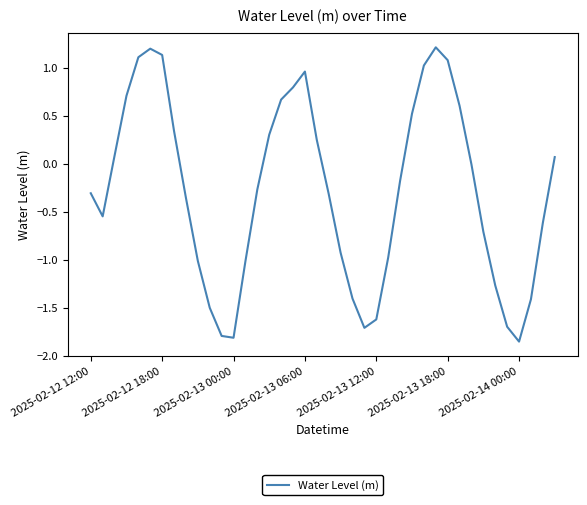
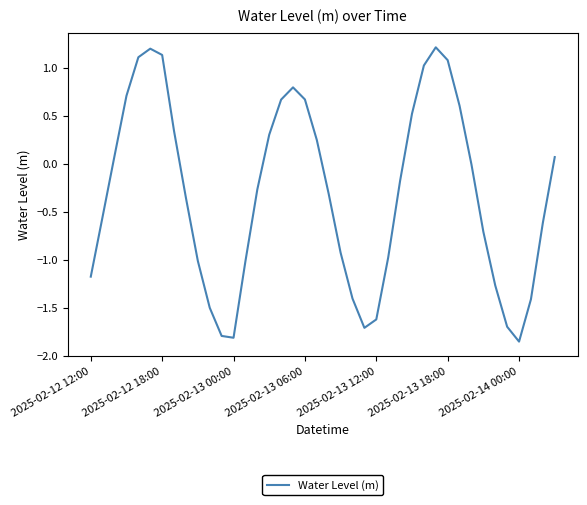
2025-02-12 12:00: -0.3 -> -1.2
2025-02-13 06:00: 1.0 -> 0.7
